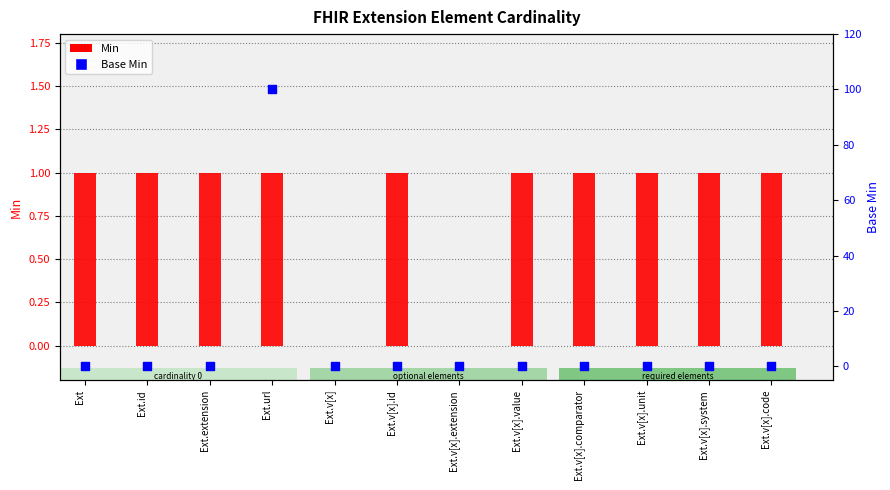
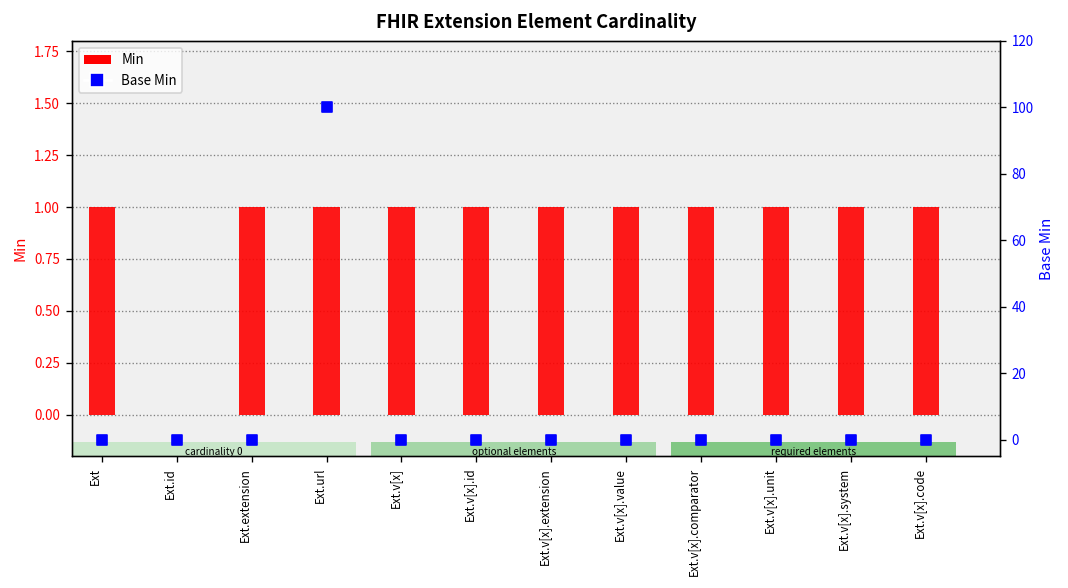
Min, Ext.id: 1 -> 0
Min, Ext.v[x]: 0 -> 1
Min, Ext.v[x].extension: 0 -> 1
